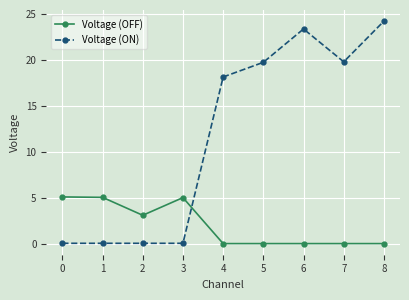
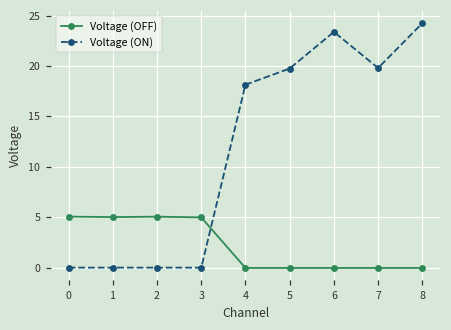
Voltage (OFF), 2: 3 -> 5
